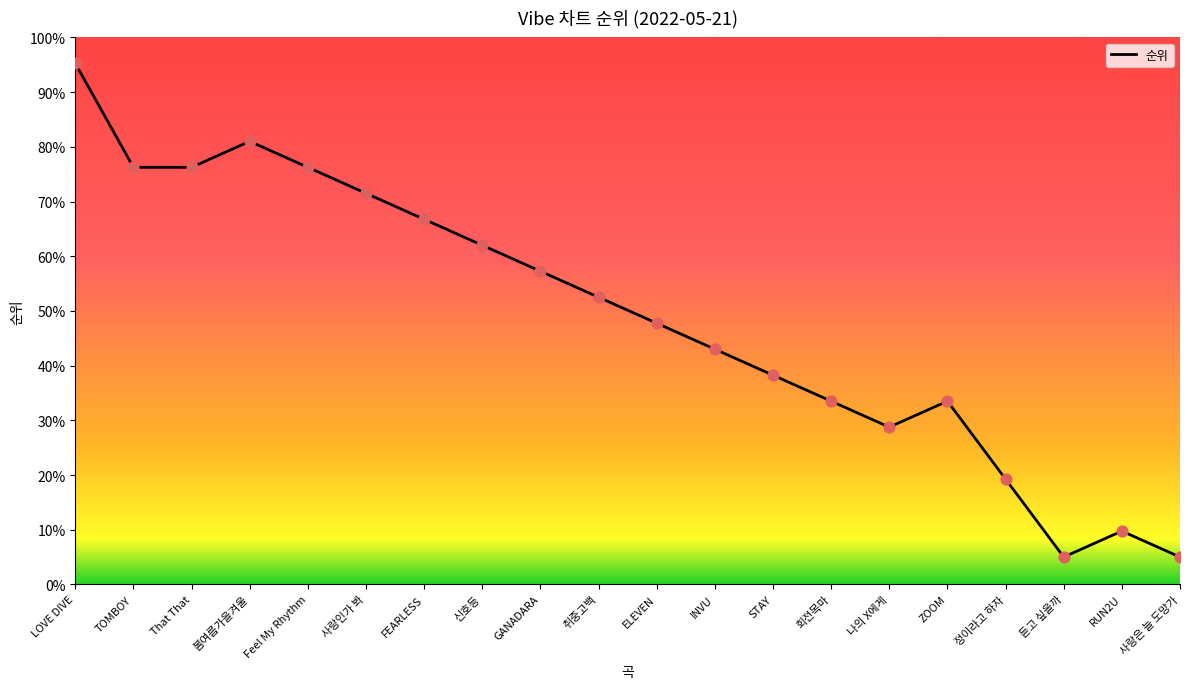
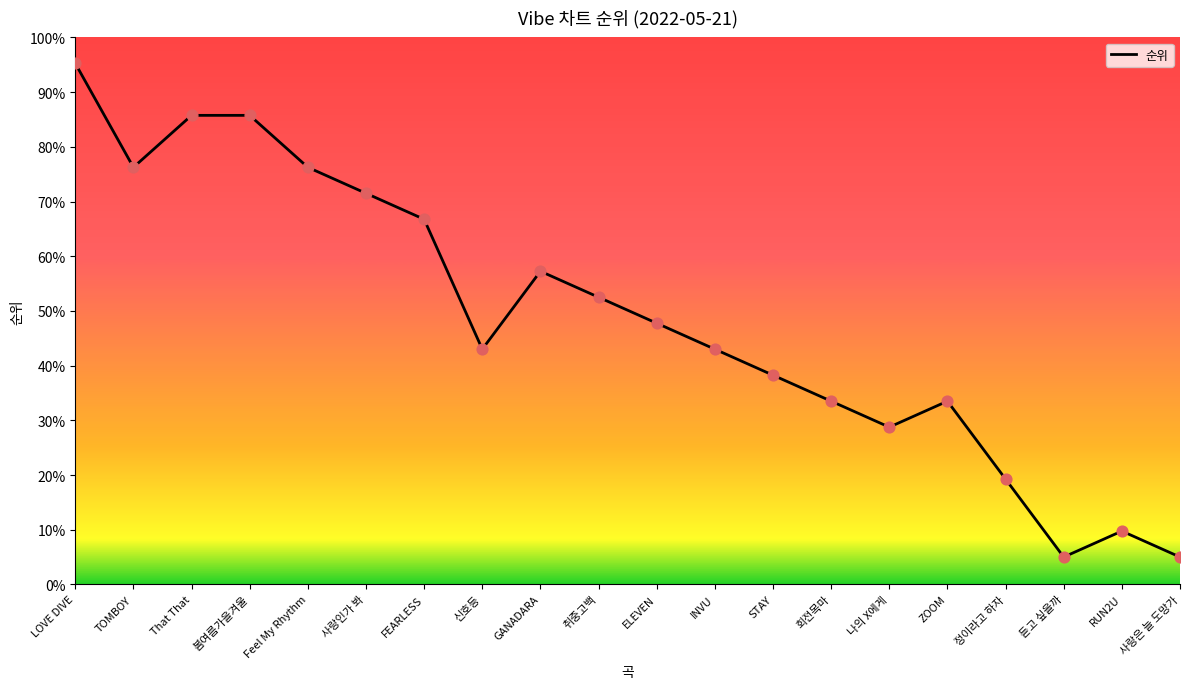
That That: 76% -> 86%
봄여름가을겨울: 81% -> 86%
신호등: 62% -> 43%
